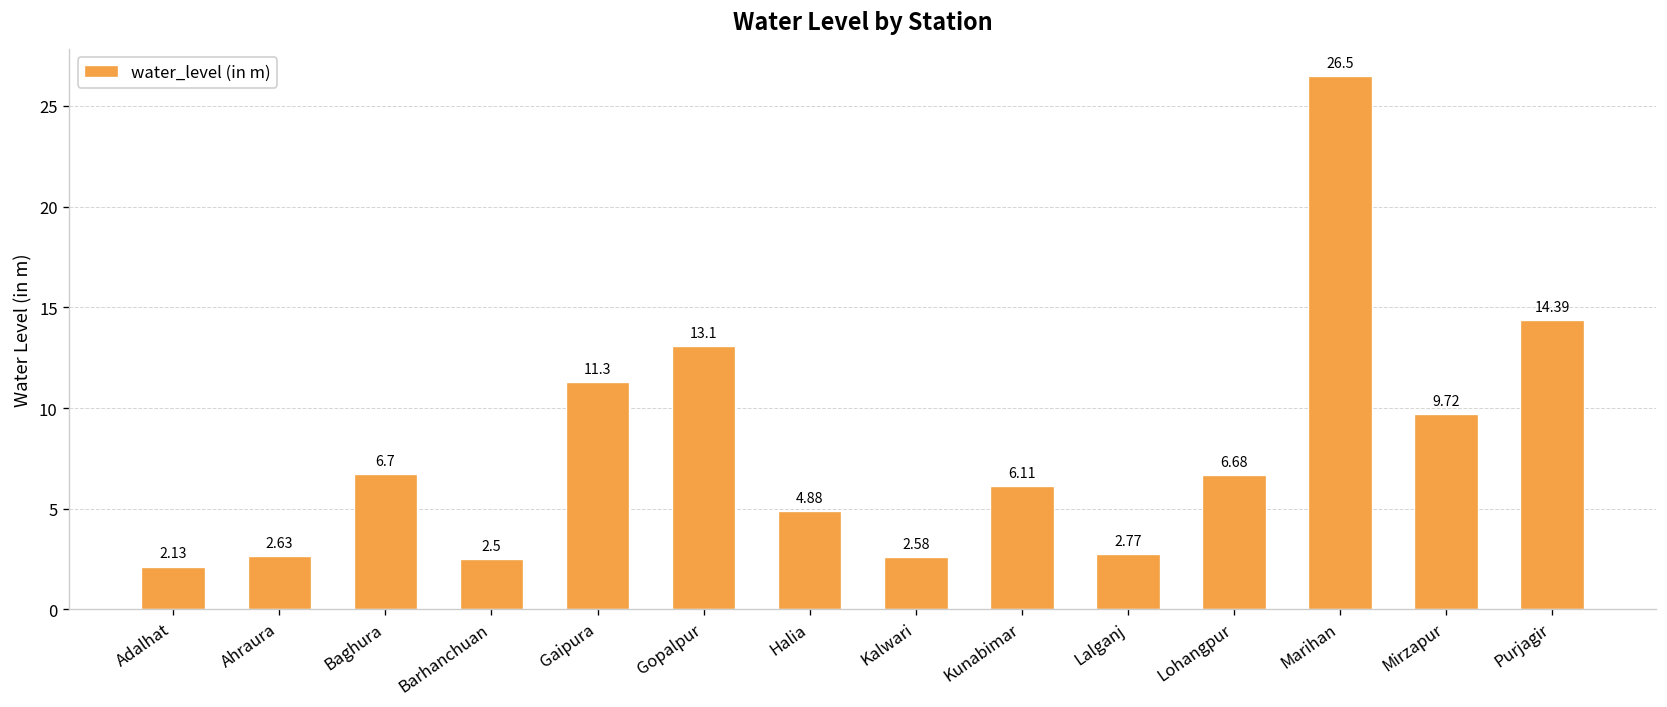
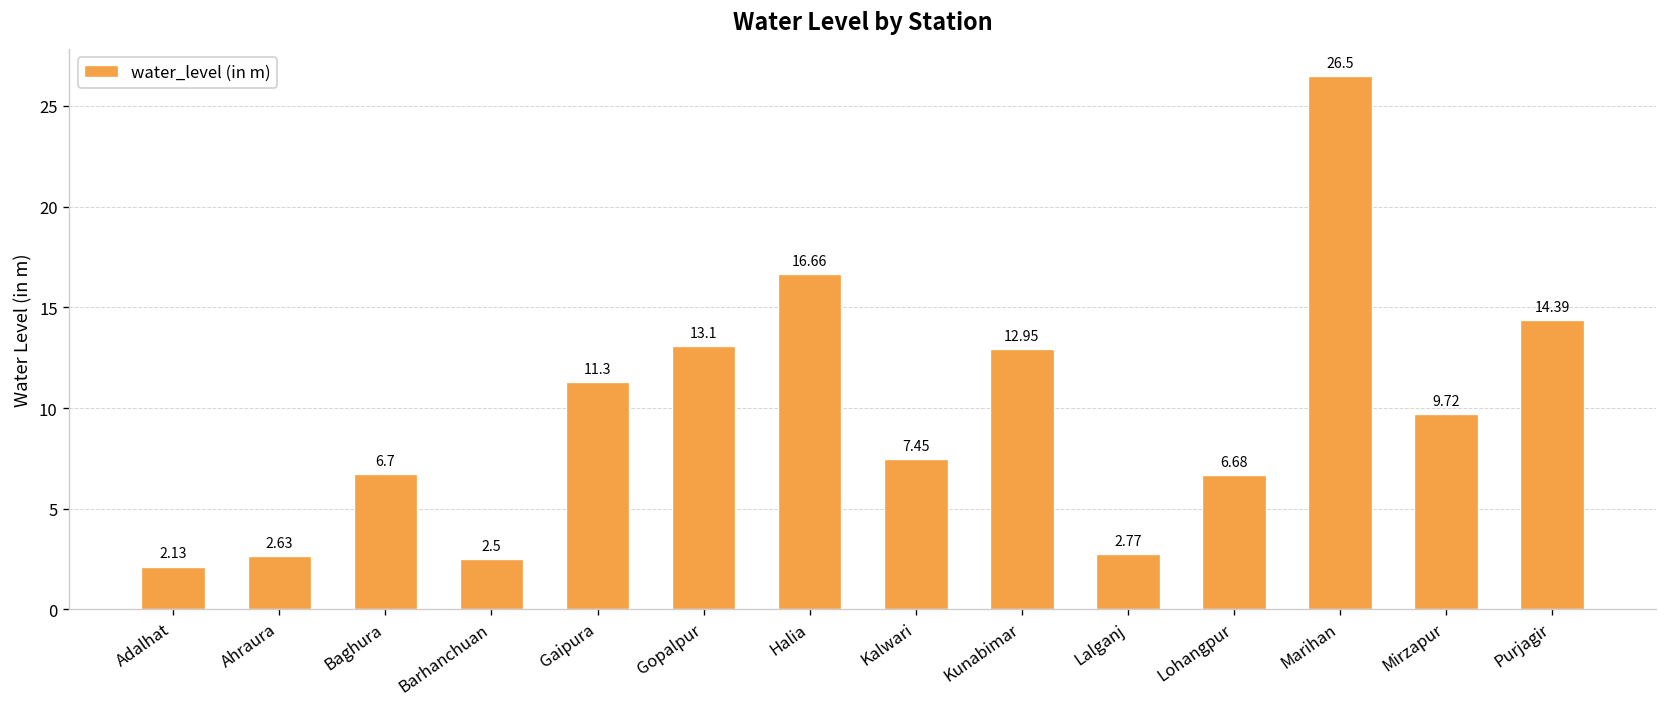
Halia: 4.88 -> 16.66
Kalwari: 2.58 -> 7.45
Kunabimar: 6.11 -> 12.95
